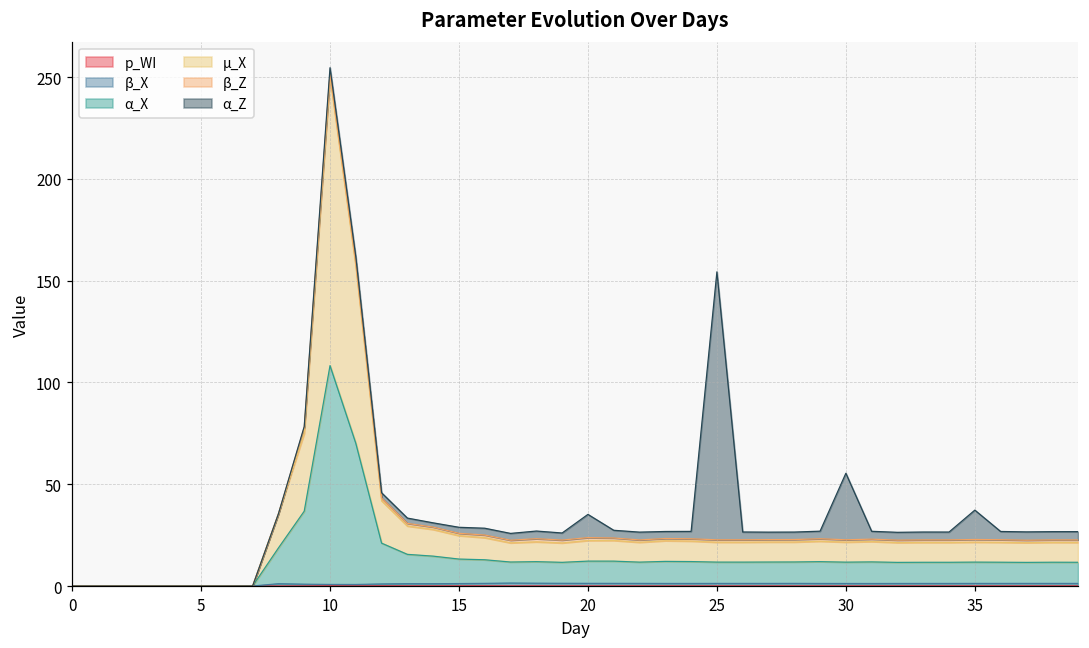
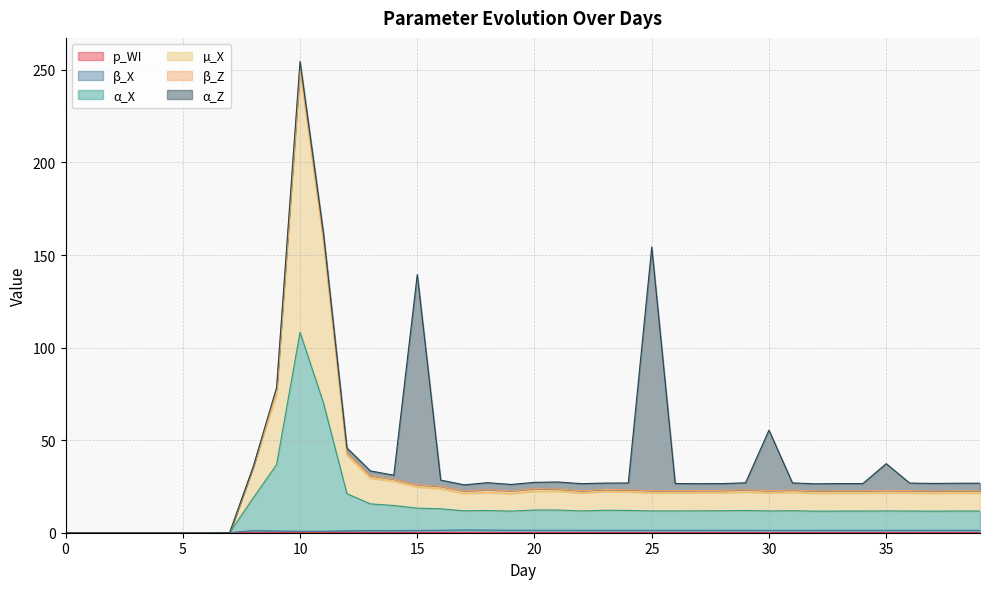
α_Z, 15: 3 -> 114
α_Z, 20: 11 -> 3
